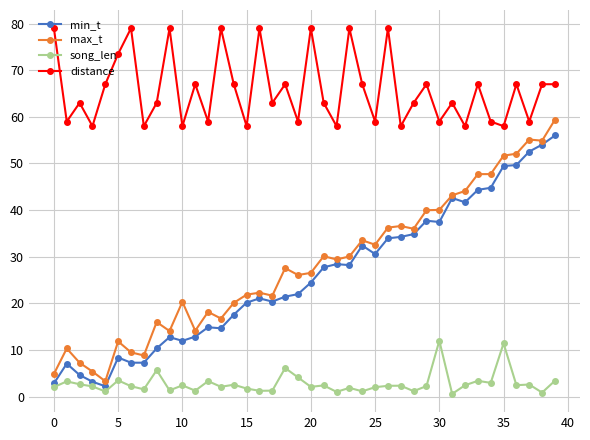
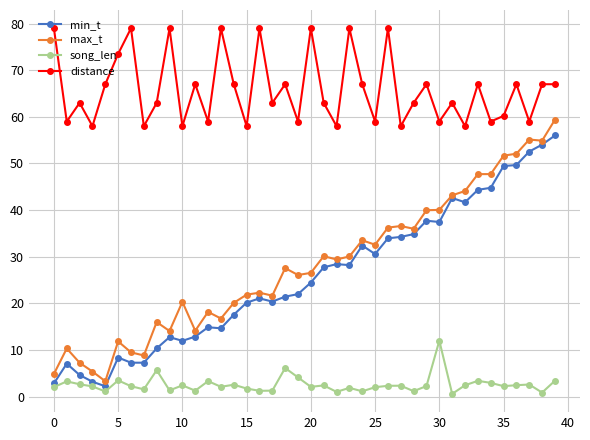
song_len, 35: 11 -> 2
distance, 35: 58 -> 60
